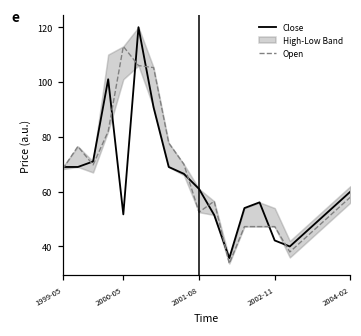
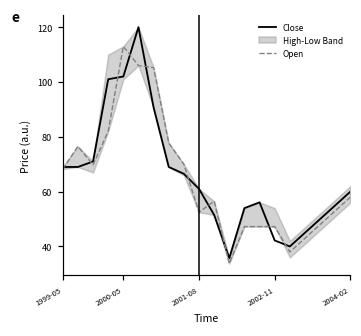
Close, 2000-05: 52 -> 102
